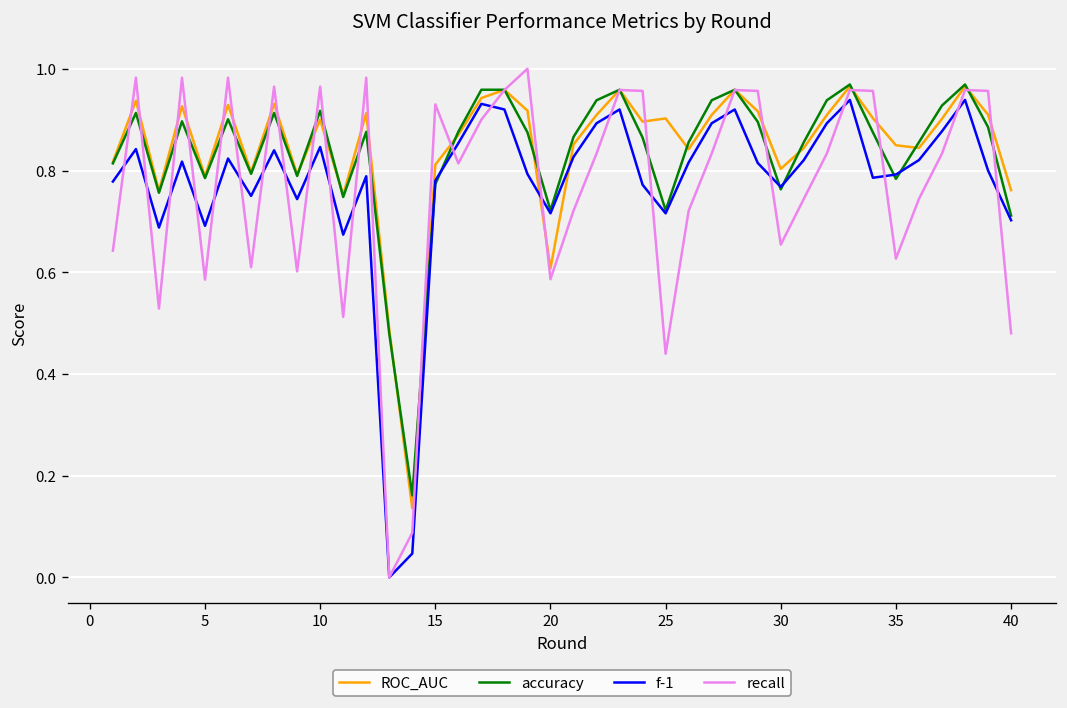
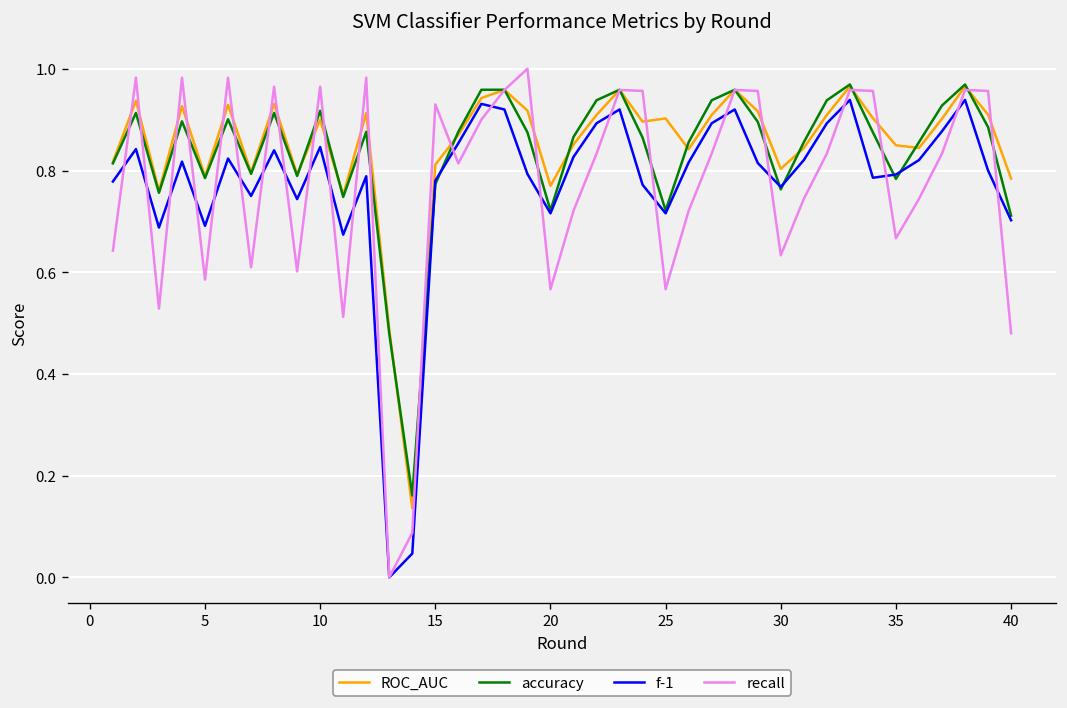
ROC_AUC, 20: 0.61 -> 0.77
recall, 20: 0.59 -> 0.57
recall, 25: 0.44 -> 0.57
recall, 30: 0.65 -> 0.63
recall, 35: 0.63 -> 0.67
ROC_AUC, 40: 0.76 -> 0.78
